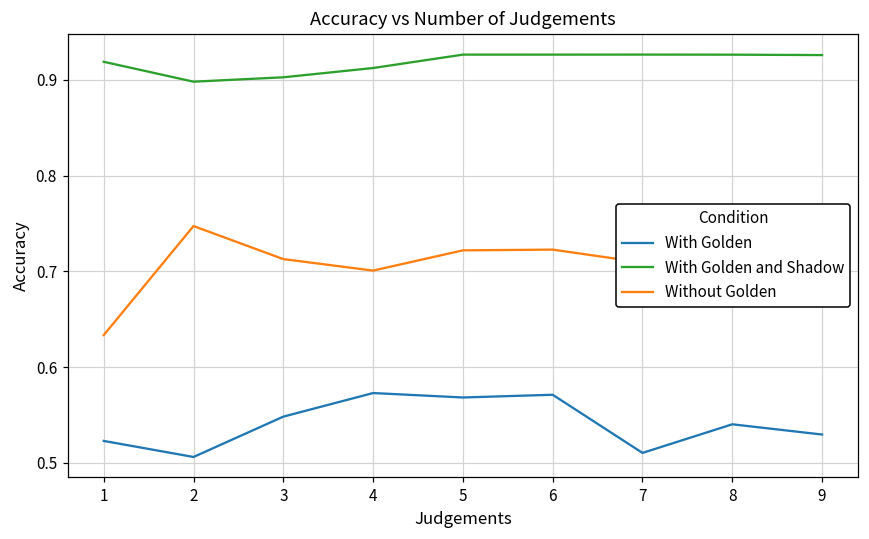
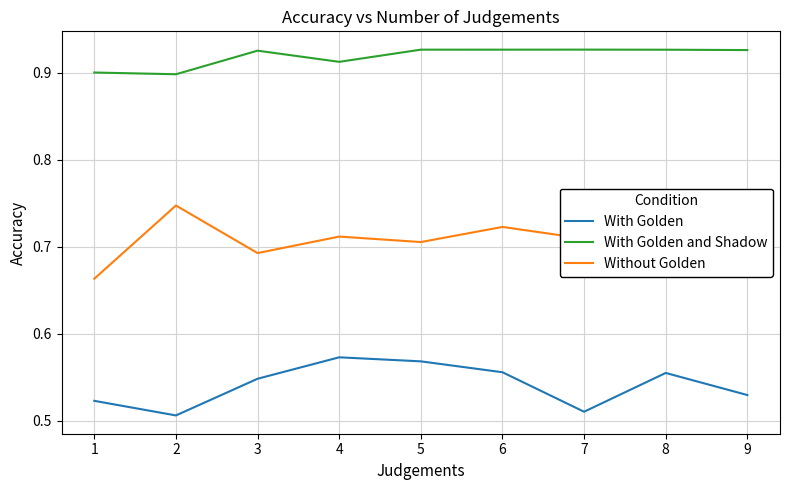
With Golden and Shadow, 1: 0.92 -> 0.90
Without Golden, 1: 0.63 -> 0.66
With Golden and Shadow, 3: 0.90 -> 0.93
Without Golden, 3: 0.71 -> 0.69
Without Golden, 4: 0.70 -> 0.71
Without Golden, 5: 0.72 -> 0.71
With Golden, 6: 0.57 -> 0.56
With Golden, 8: 0.54 -> 0.56
